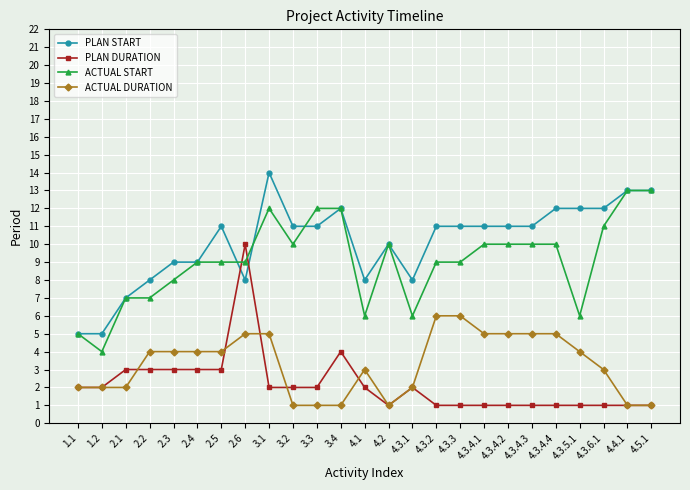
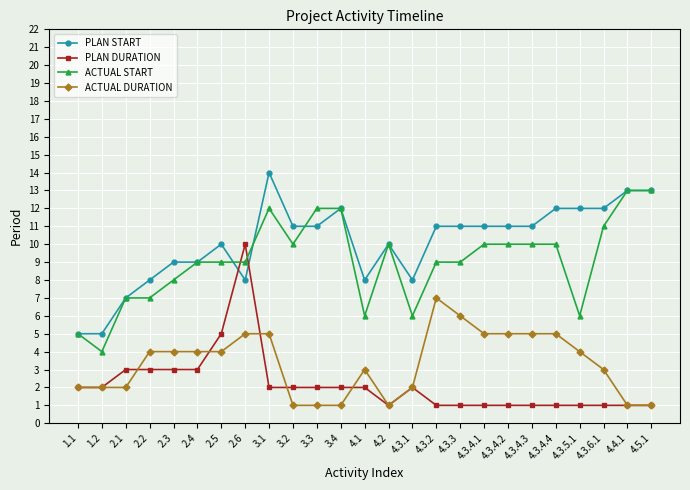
PLAN START, 2.5: 11 -> 10
PLAN DURATION, 2.5: 3 -> 5
PLAN DURATION, 3.4: 4 -> 2
ACTUAL DURATION, 4.3.2: 6 -> 7
